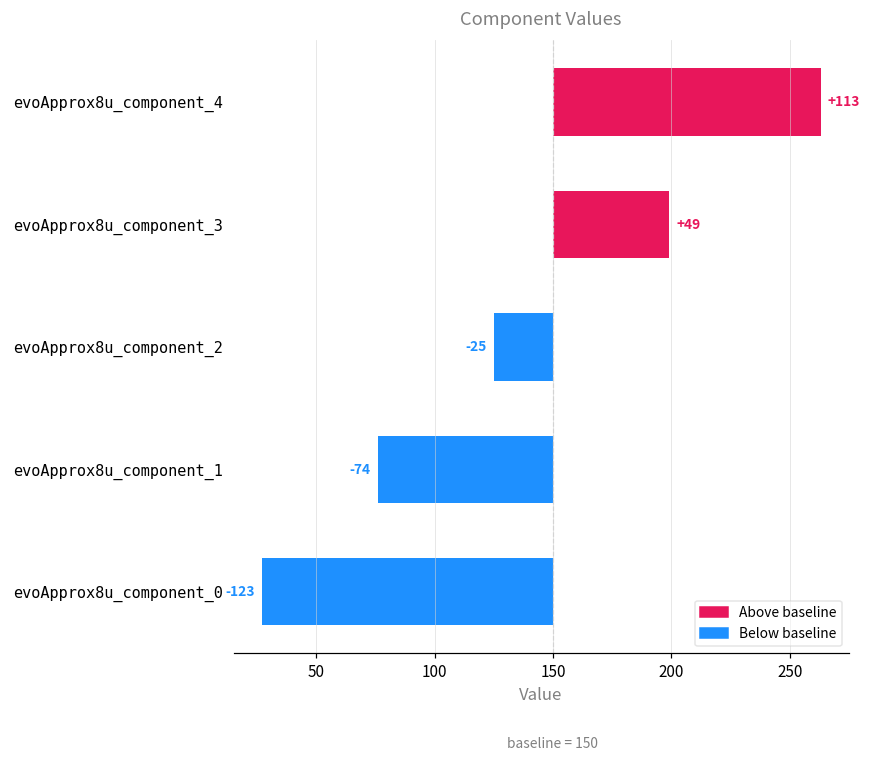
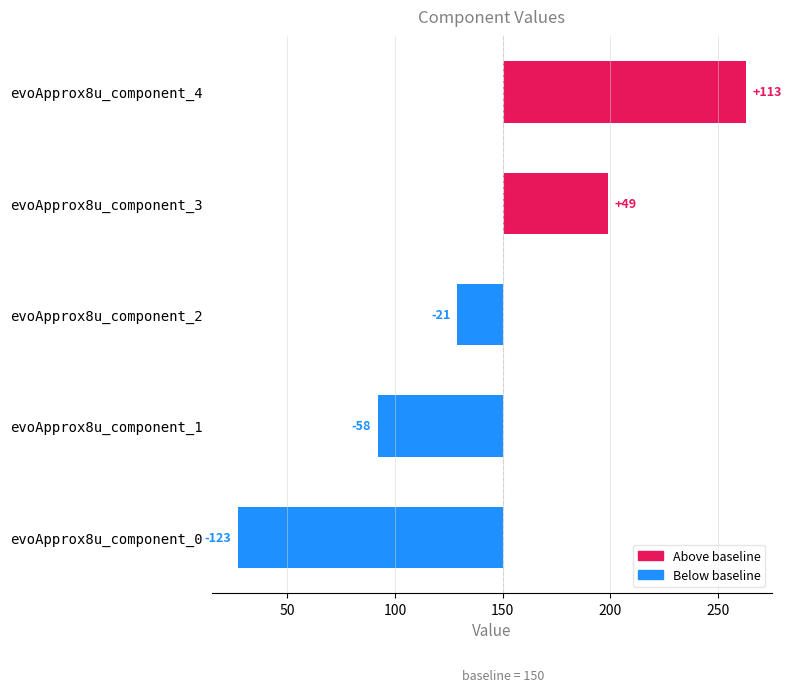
evoApprox8u_component_2: -25 -> -21
evoApprox8u_component_1: -74 -> -58
